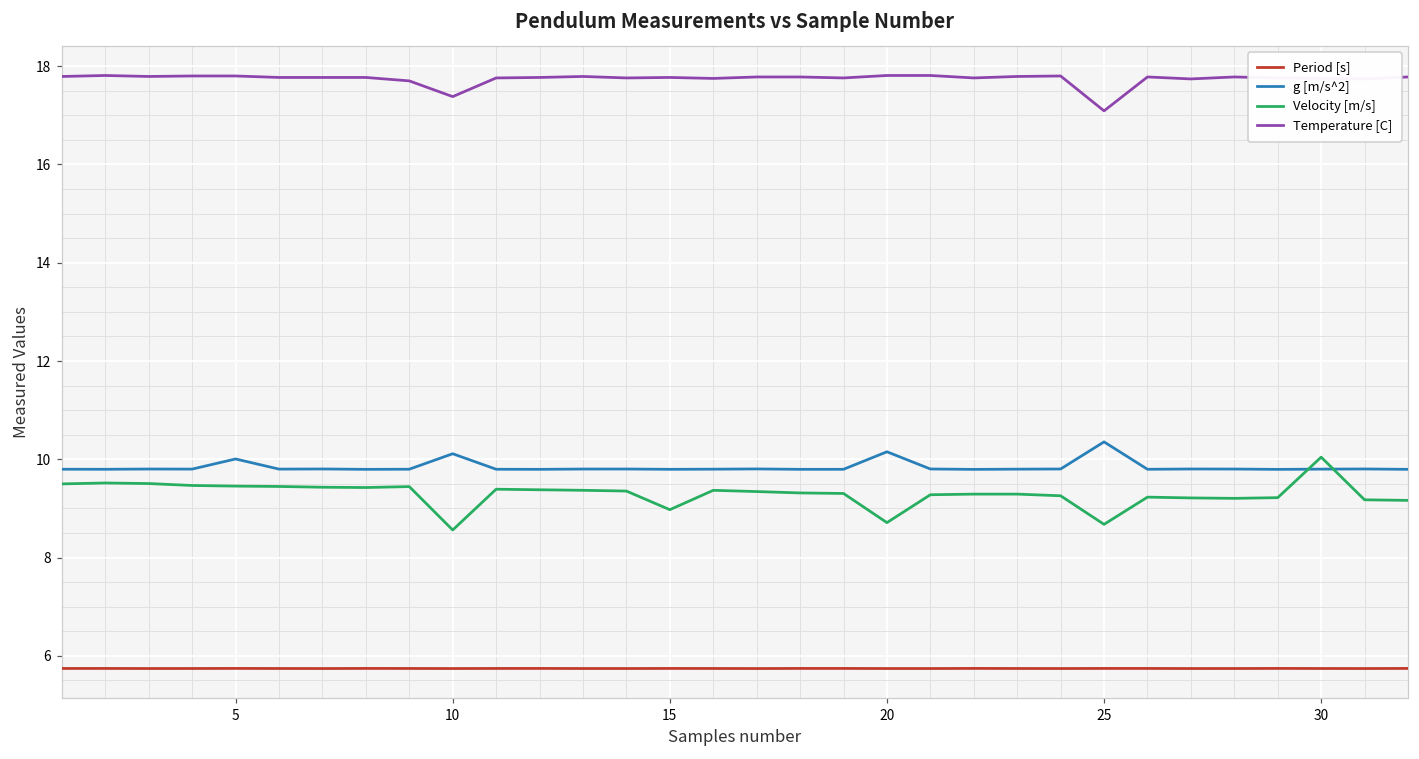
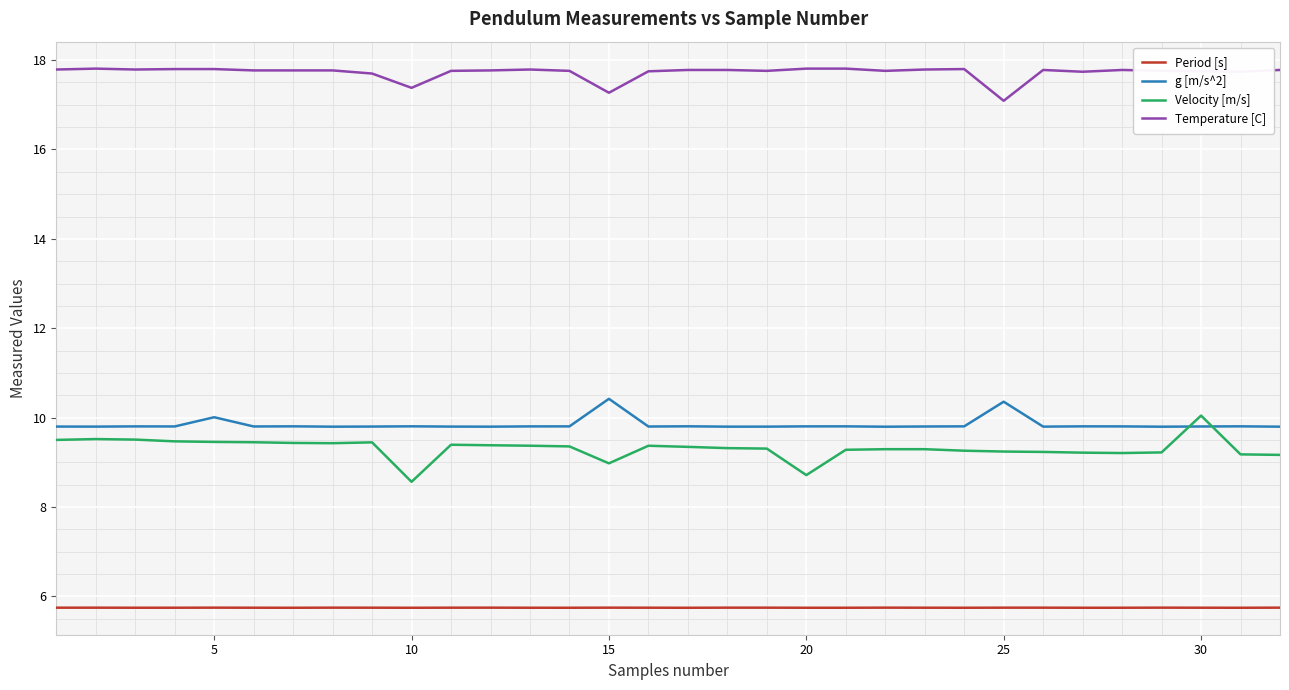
g [m/s^2], 10: 10.1 -> 9.8
g [m/s^2], 15: 9.8 -> 10.4
Temperature [C], 15: 17.8 -> 17.3
g [m/s^2], 20: 10.2 -> 9.8
Velocity [m/s], 25: 8.7 -> 9.2
